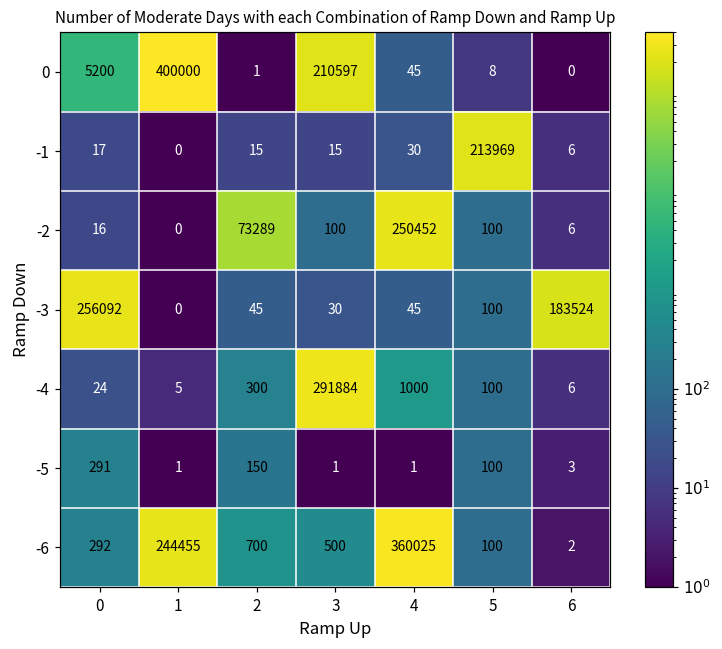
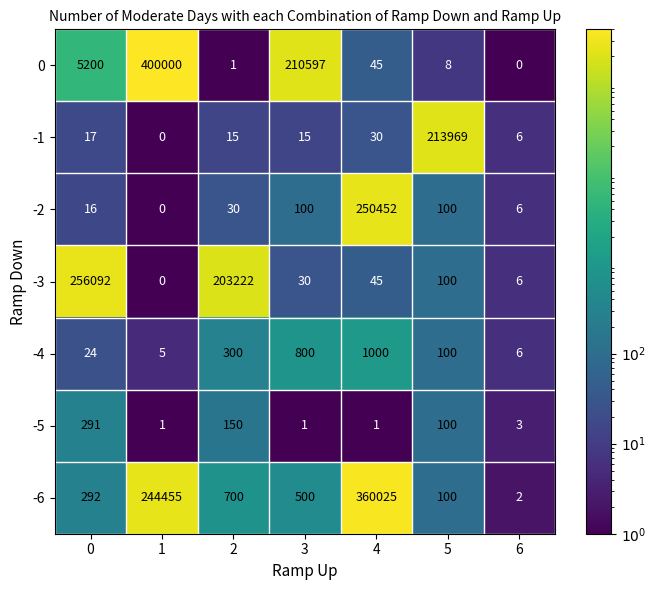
-2, 2: 73289 -> 30
-3, 2: 45 -> 203222
-3, 6: 183524 -> 6
-4, 3: 291884 -> 800
